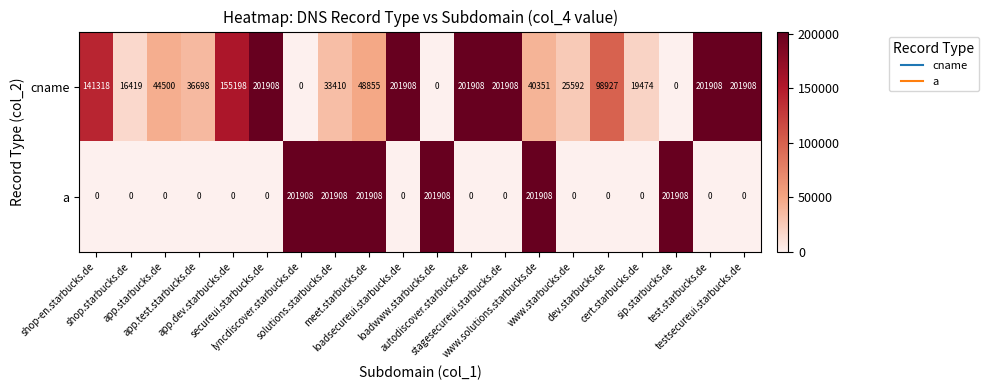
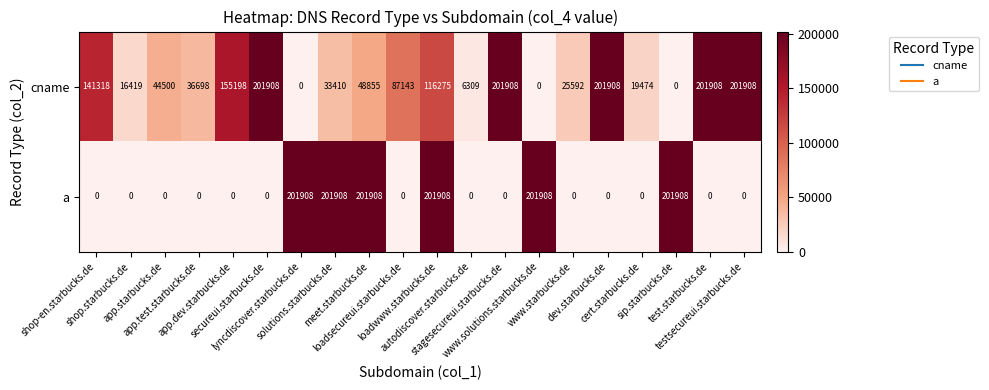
cname, loadsecureui.starbucks.de: 201908 -> 87143
cname, loadwww.starbucks.de: 0 -> 116275
cname, autodiscover.starbucks.de: 201908 -> 6309
cname, www.solutions.starbucks.de: 40351 -> 0
cname, dev.starbucks.de: 98927 -> 201908
